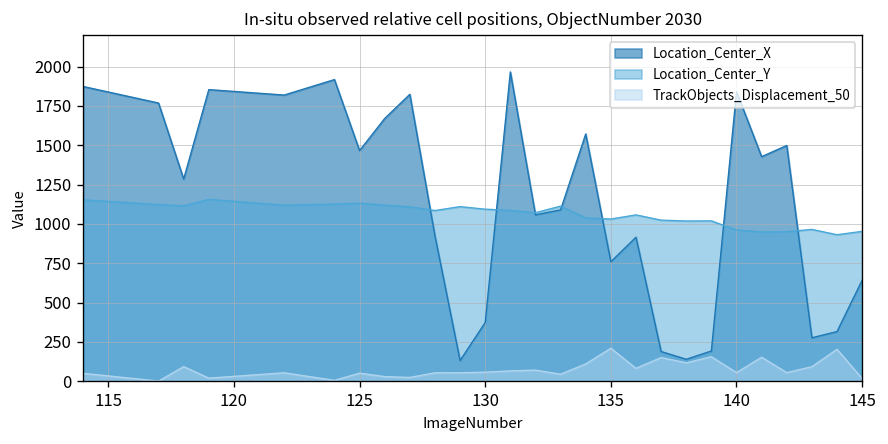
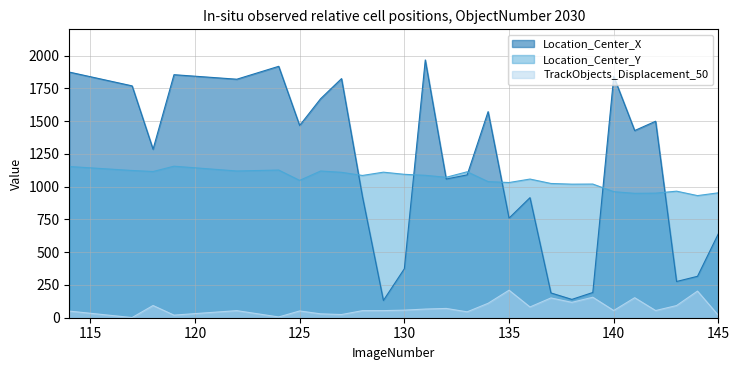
Location_Center_Y, 125: 1130 -> 1050
